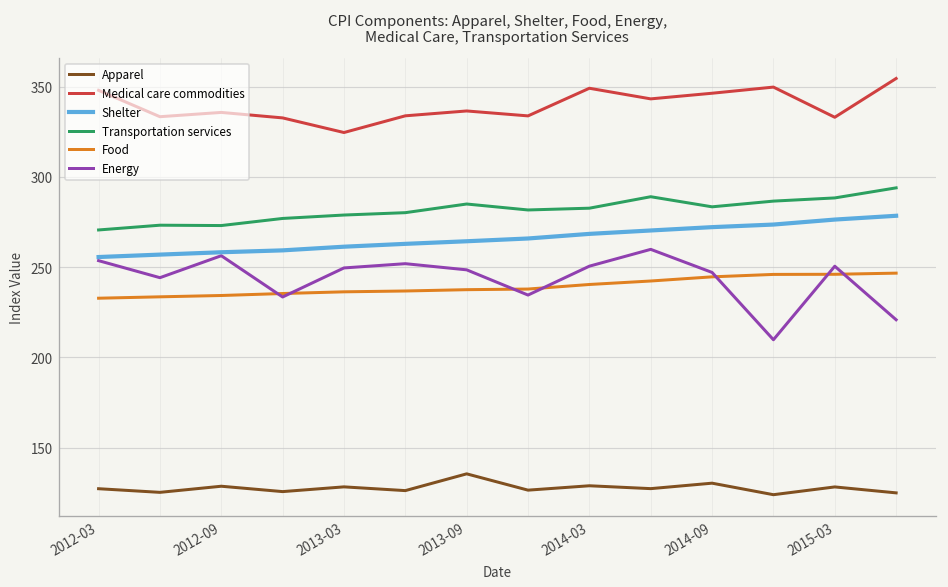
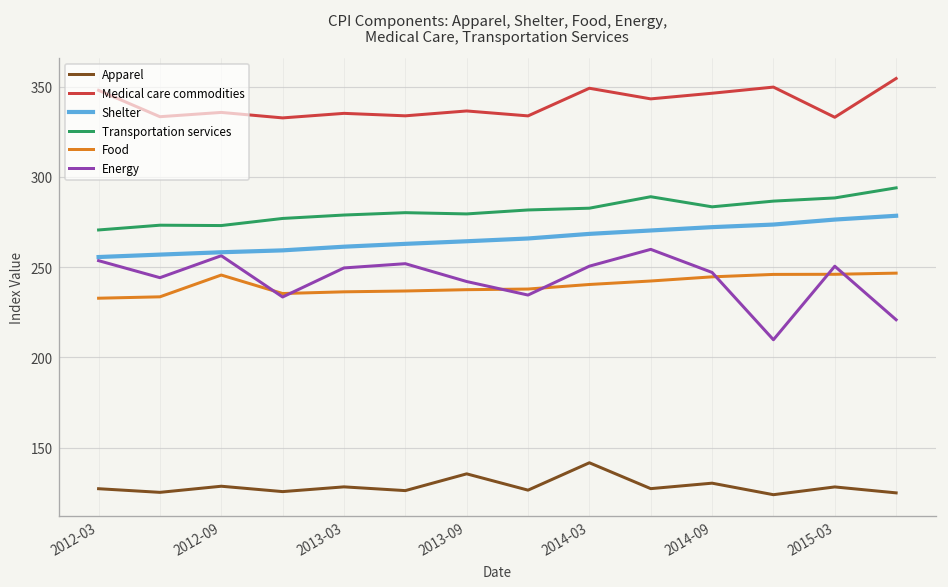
Food, 2012-09: 234 -> 246
Medical care commodities, 2013-03: 325 -> 335
Transportation services, 2013-09: 285 -> 279
Energy, 2013-09: 249 -> 242
Apparel, 2014-03: 129 -> 142
